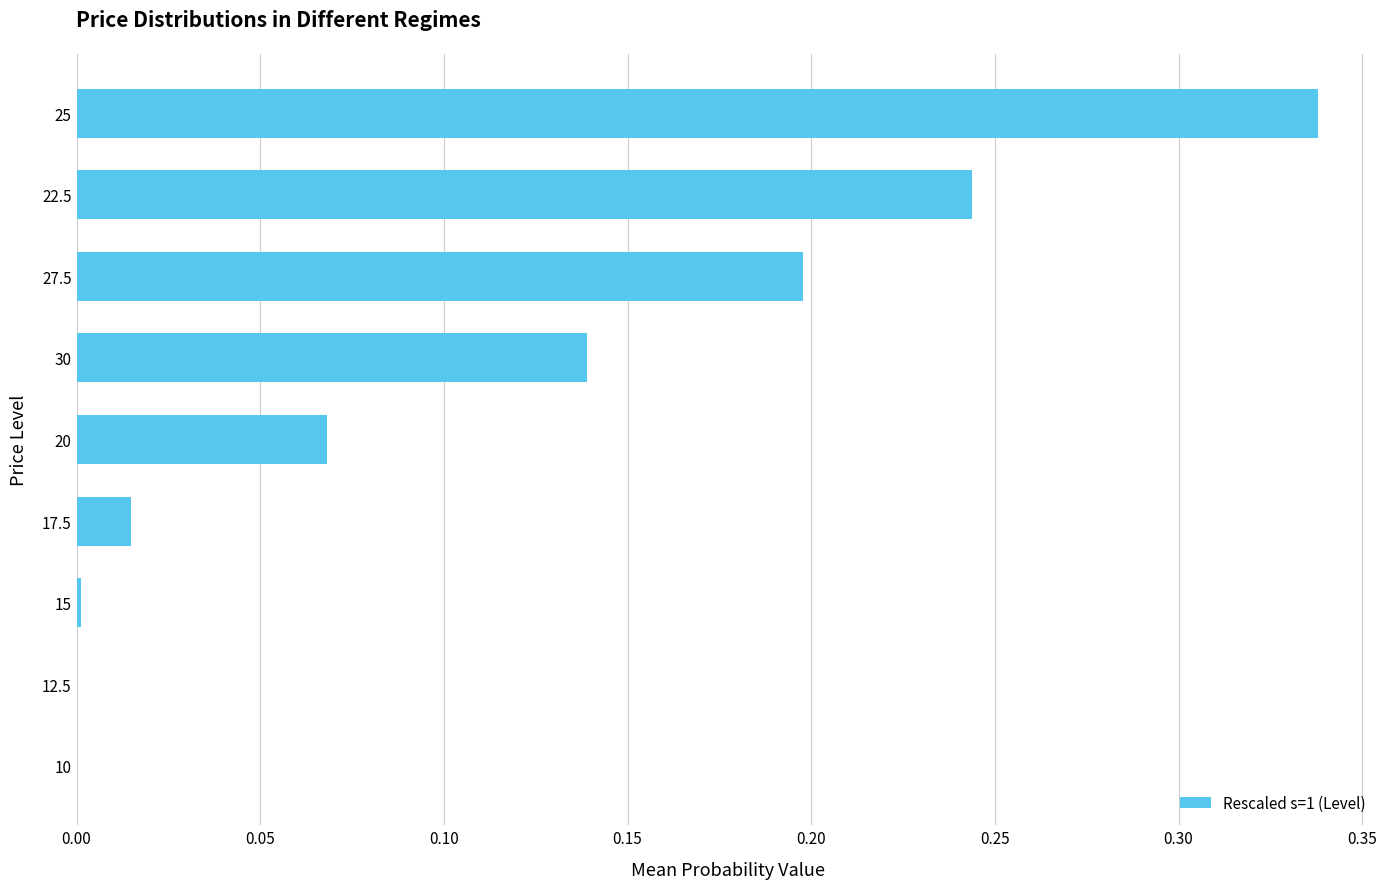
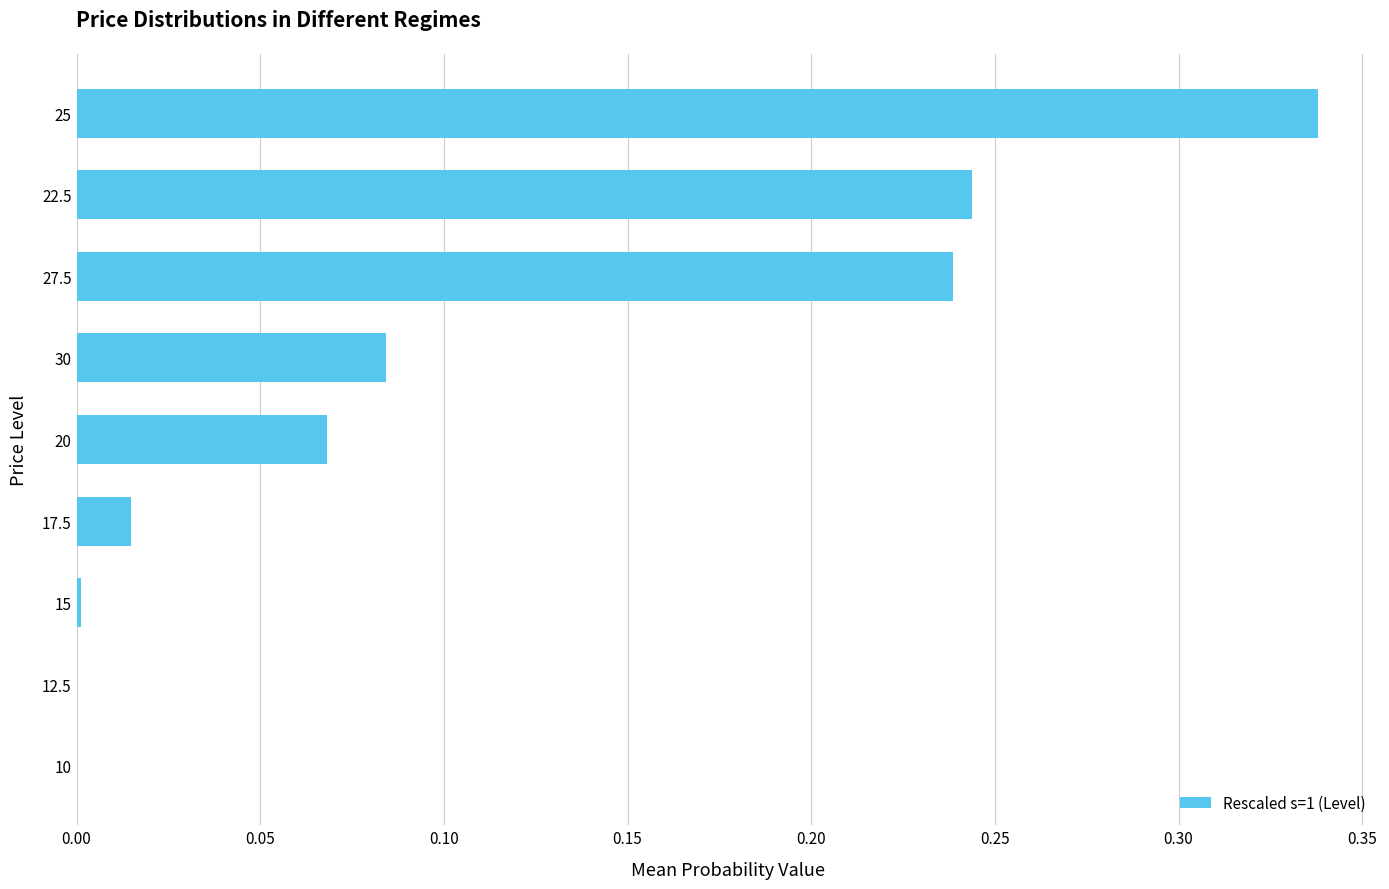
27.5: 0.198 -> 0.239
30: 0.139 -> 0.084
